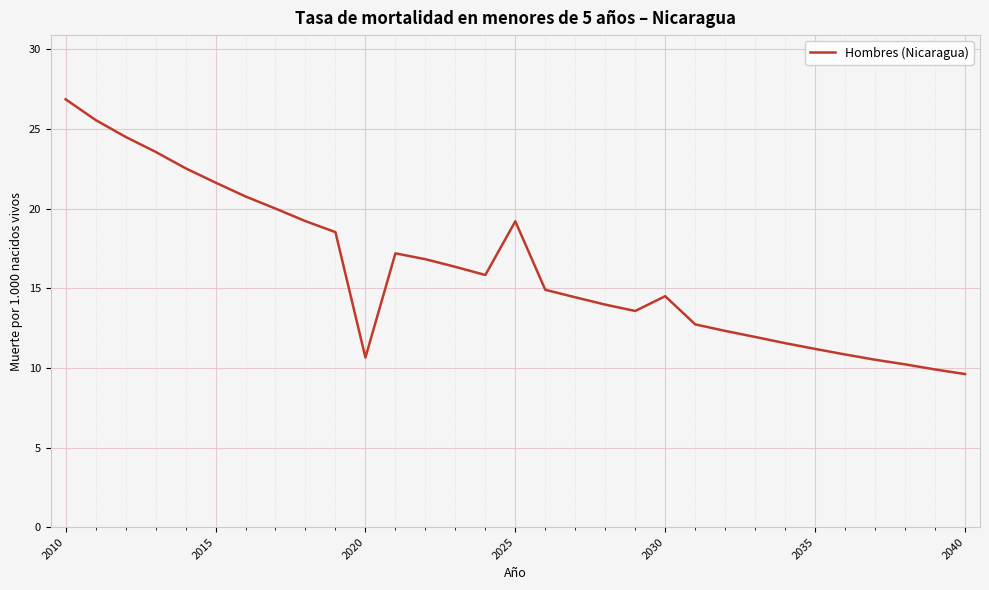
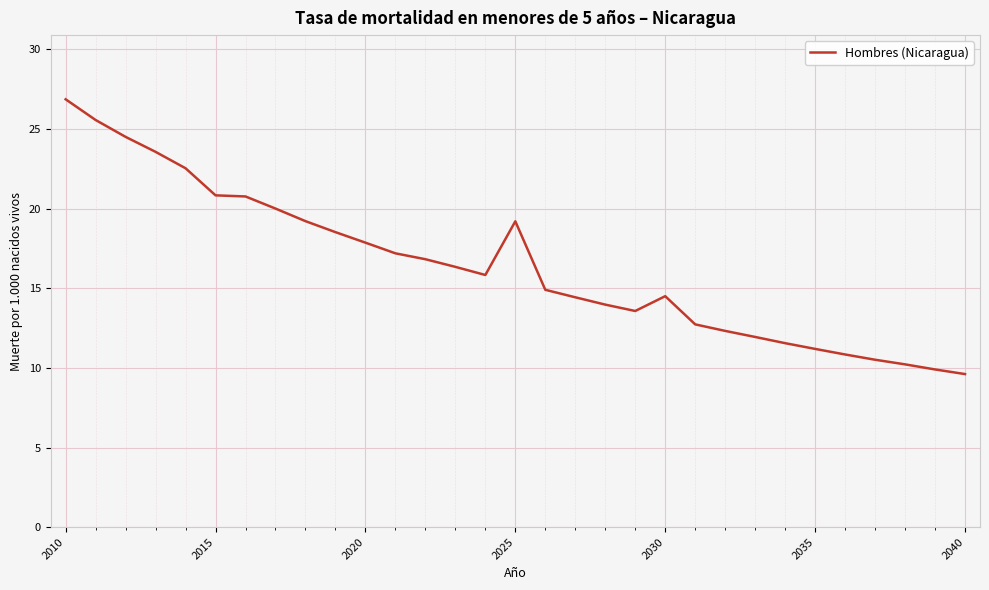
2015: 21.6 -> 20.8
2020: 10.7 -> 17.9
